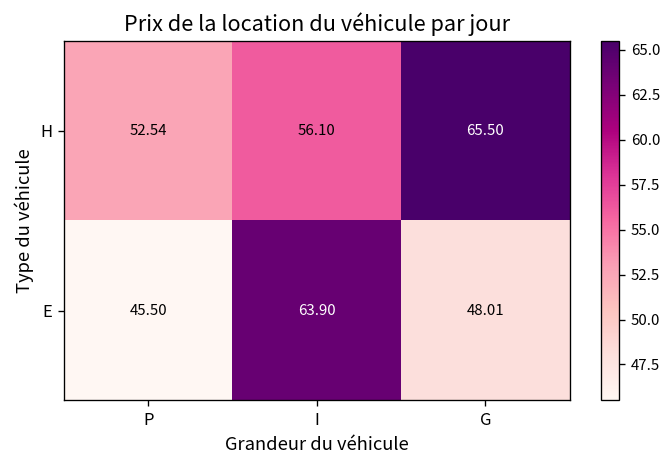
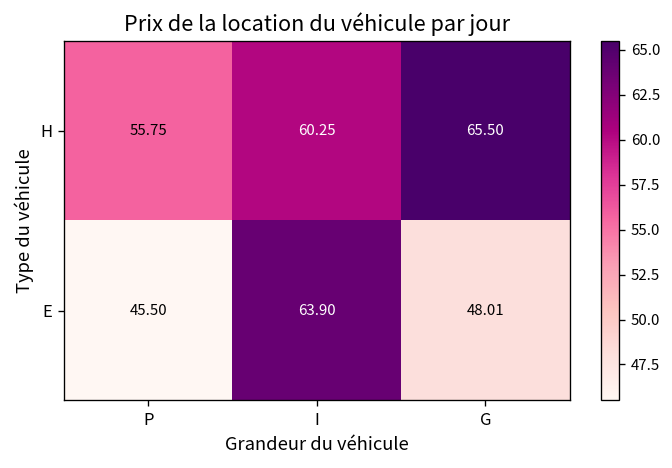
H, P: 52.54 -> 55.75
H, I: 56.10 -> 60.25
